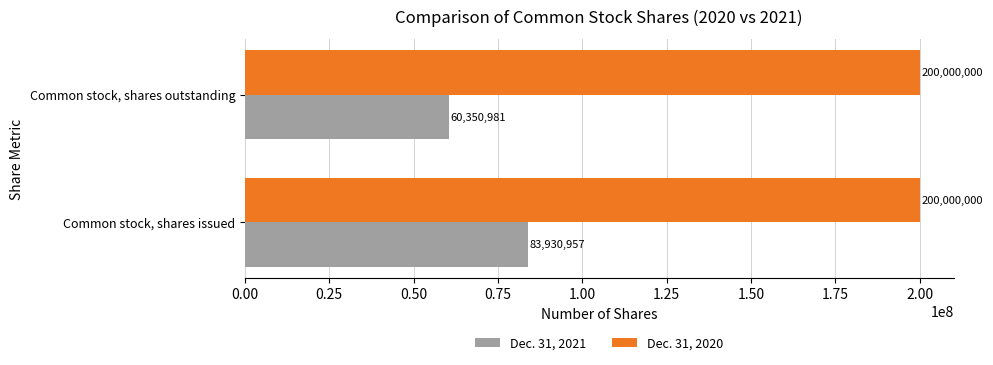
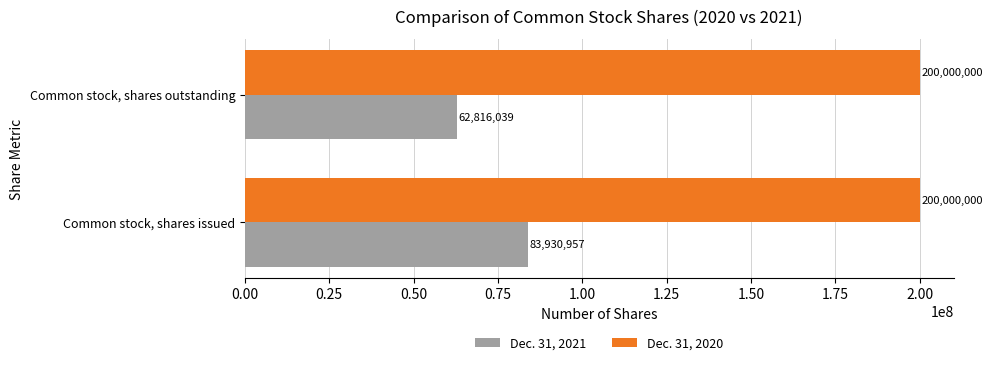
Dec. 31, 2021, Common stock, shares outstanding: 60,350,981 -> 62,816,039
